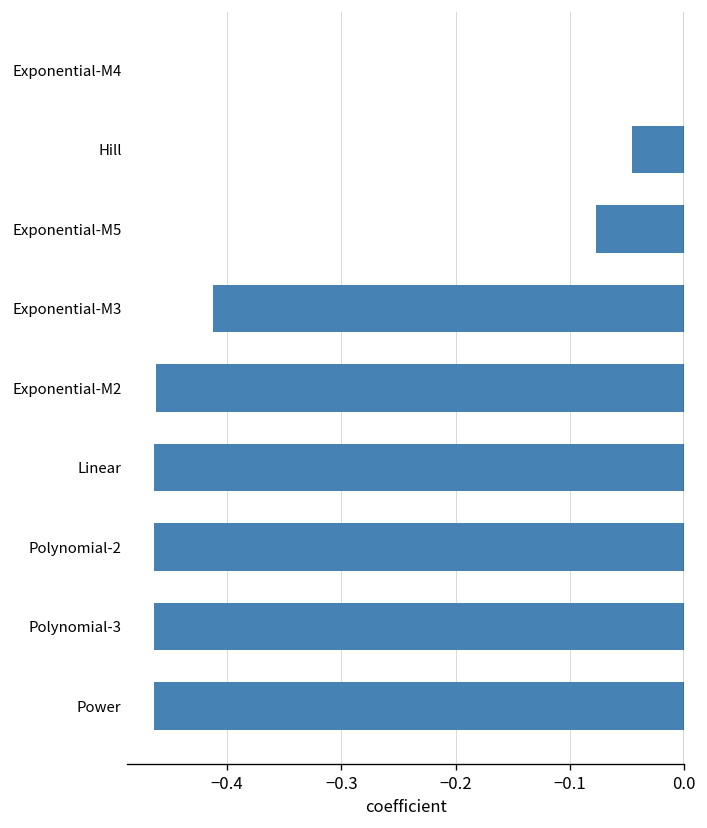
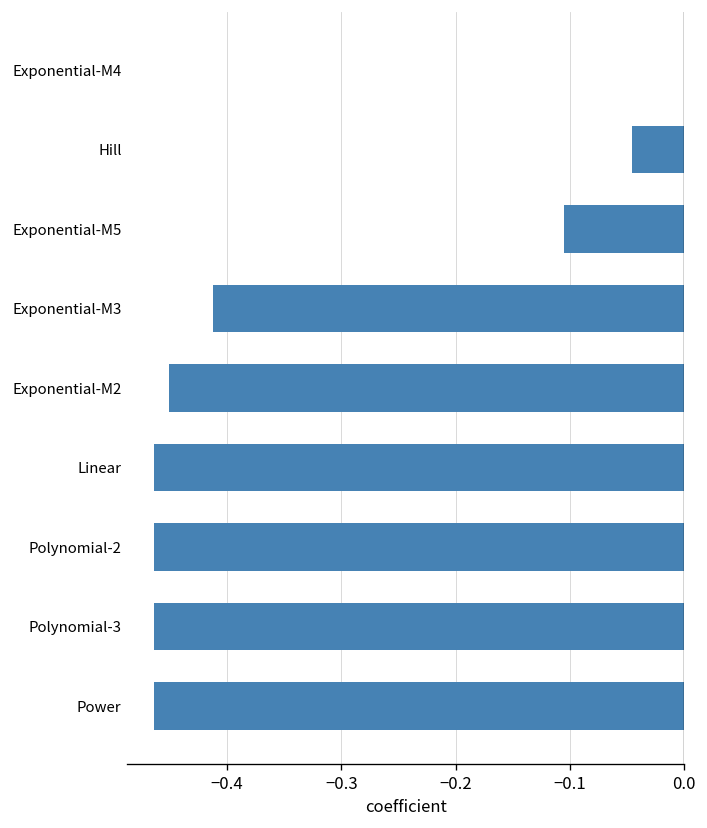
Exponential-M5: -0.08 -> -0.11
Exponential-M2: -0.46 -> -0.45
